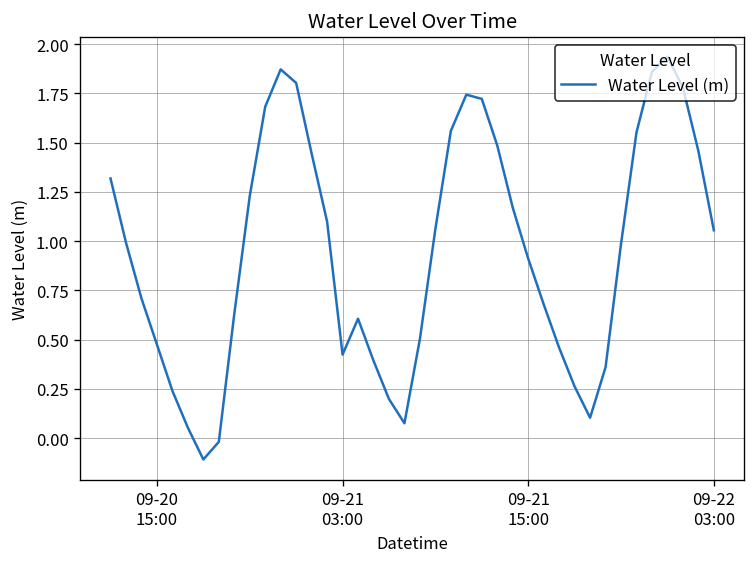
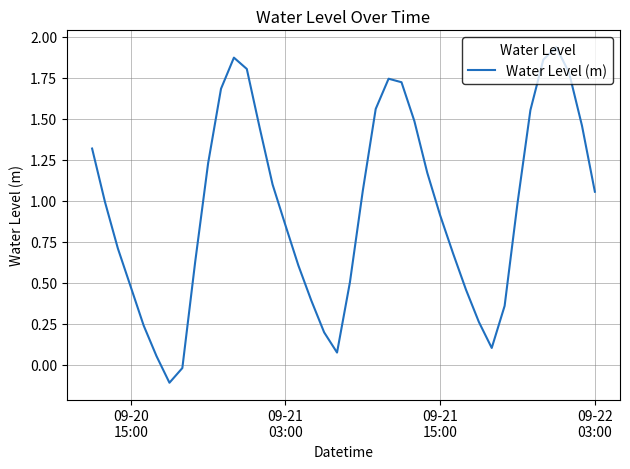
09-21 03:00: 0.42 -> 0.85
